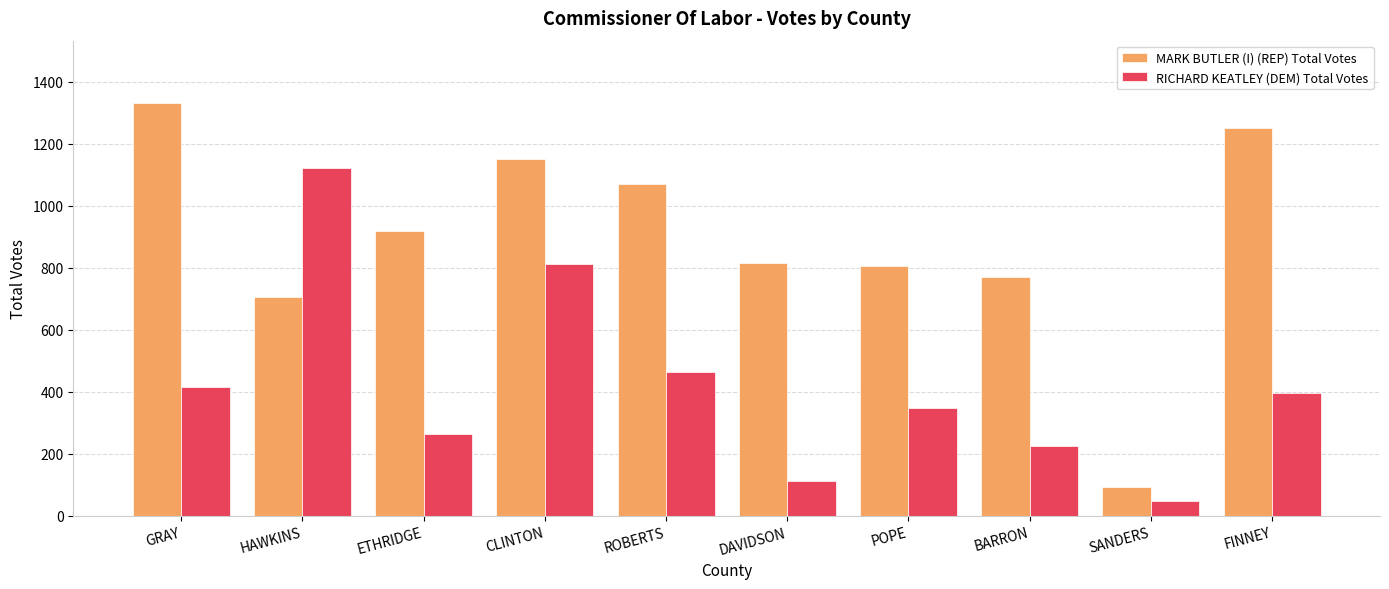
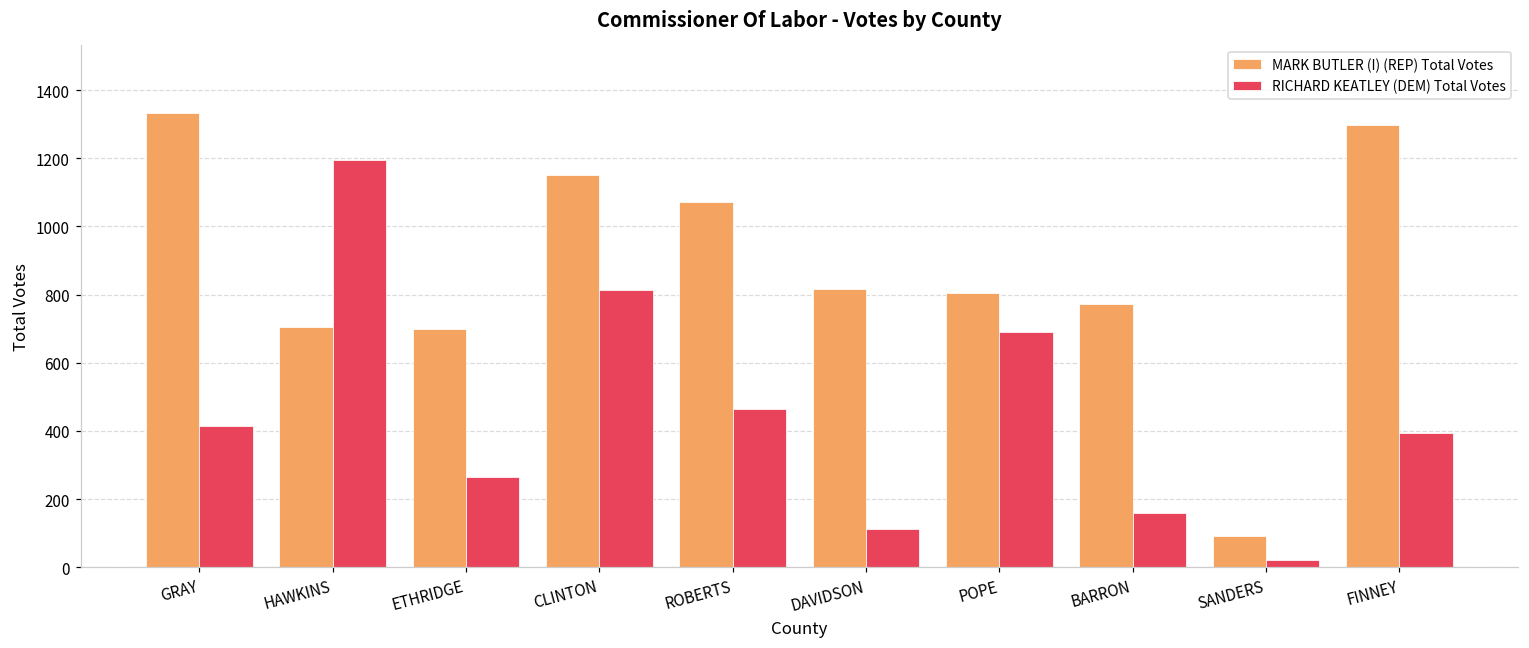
RICHARD KEATLEY (DEM) Total Votes, HAWKINS: 1120 -> 1200
MARK BUTLER (I) (REP) Total Votes, ETHRIDGE: 920 -> 700
RICHARD KEATLEY (DEM) Total Votes, POPE: 350 -> 690
RICHARD KEATLEY (DEM) Total Votes, BARRON: 230 -> 160
RICHARD KEATLEY (DEM) Total Votes, SANDERS: 50 -> 20
MARK BUTLER (I) (REP) Total Votes, FINNEY: 1250 -> 1300
